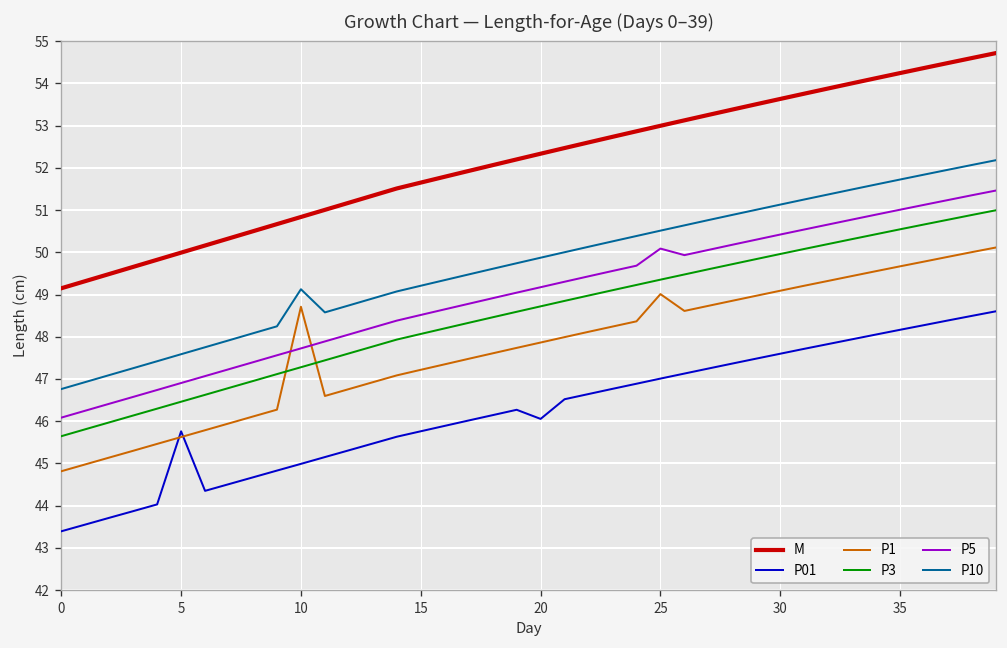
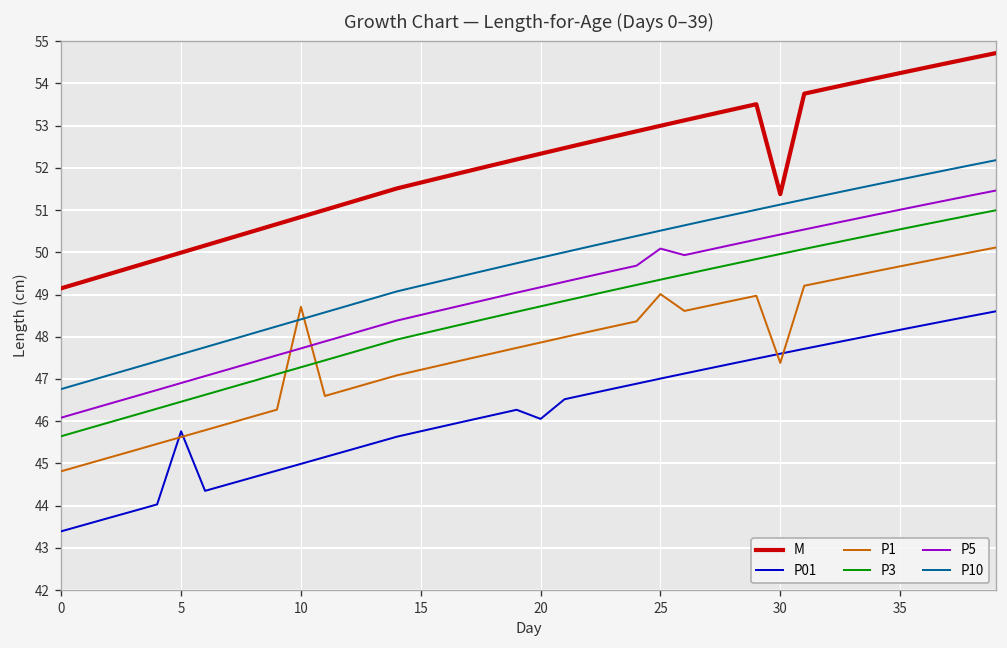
P10, 10: 49.1 -> 48.4
M, 30: 53.6 -> 51.4
P1, 30: 49.1 -> 47.4
